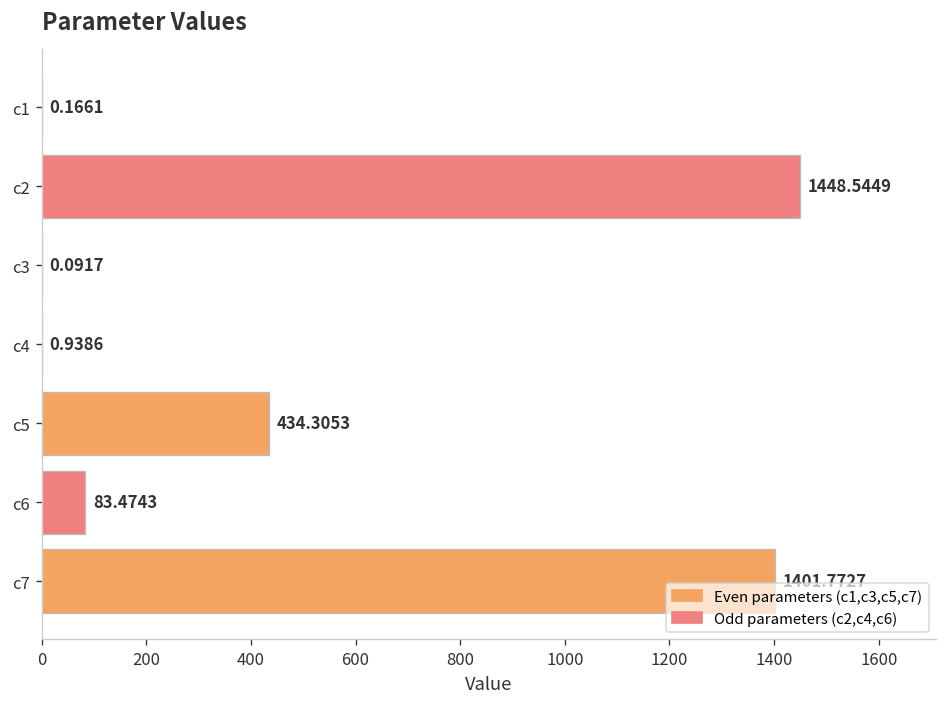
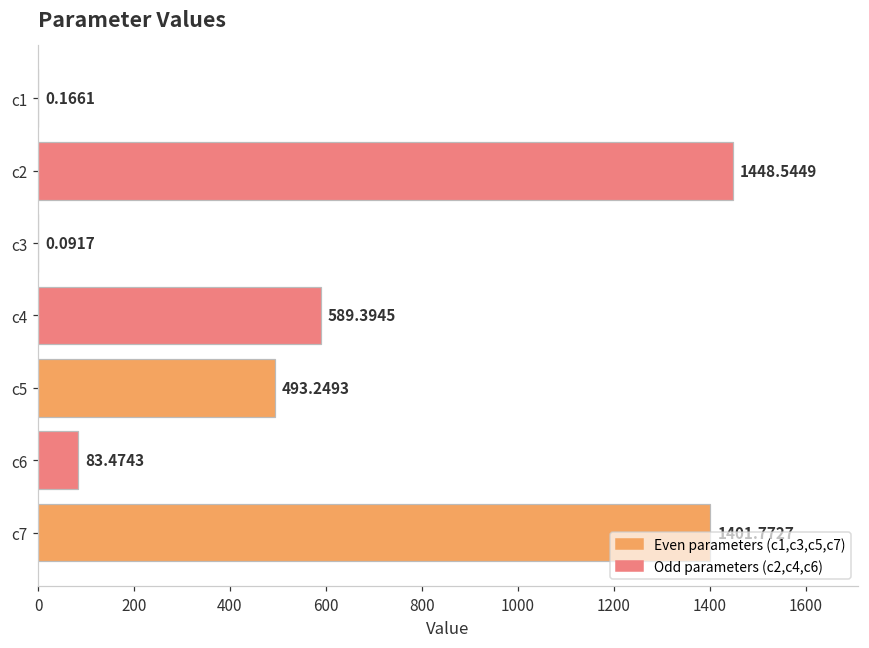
c4: 0.9386 -> 589.3945
c5: 434.3053 -> 493.2493
